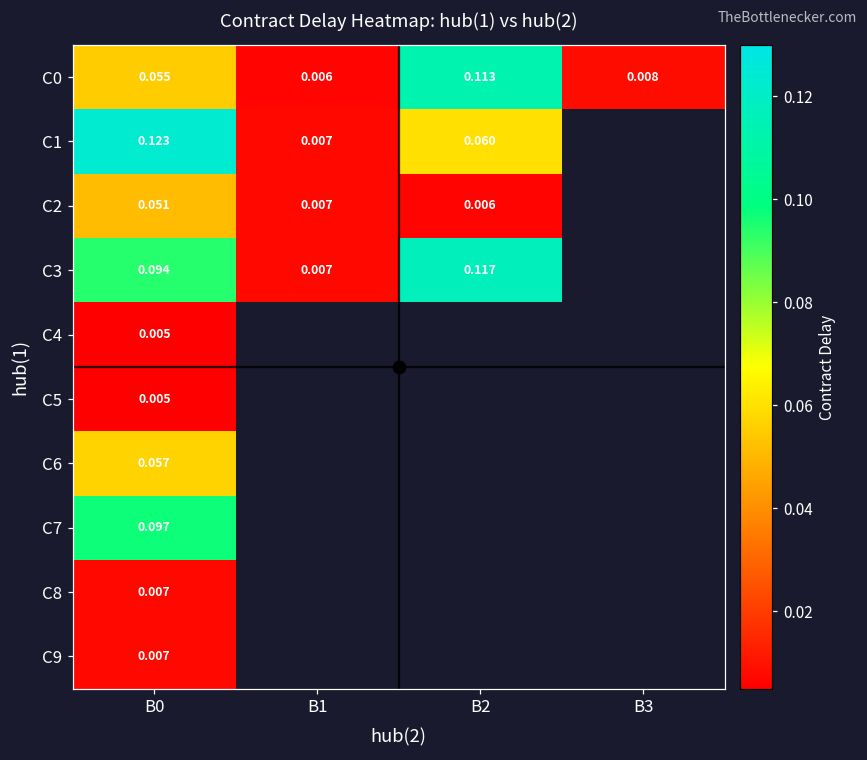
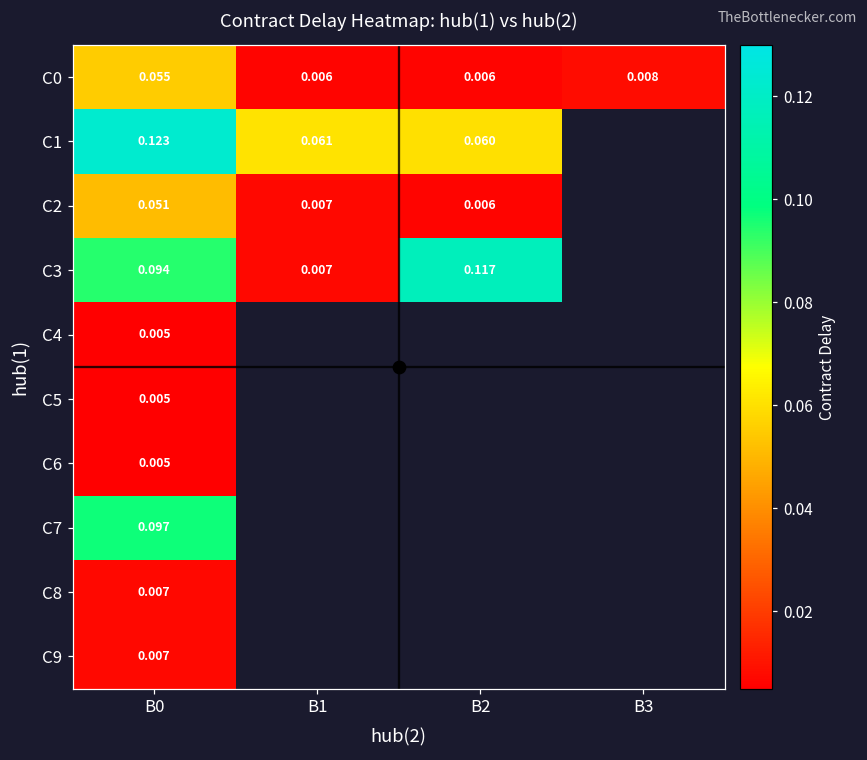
C0, B2: 0.113 -> 0.006
C1, B1: 0.007 -> 0.061
C6, B0: 0.057 -> 0.005
